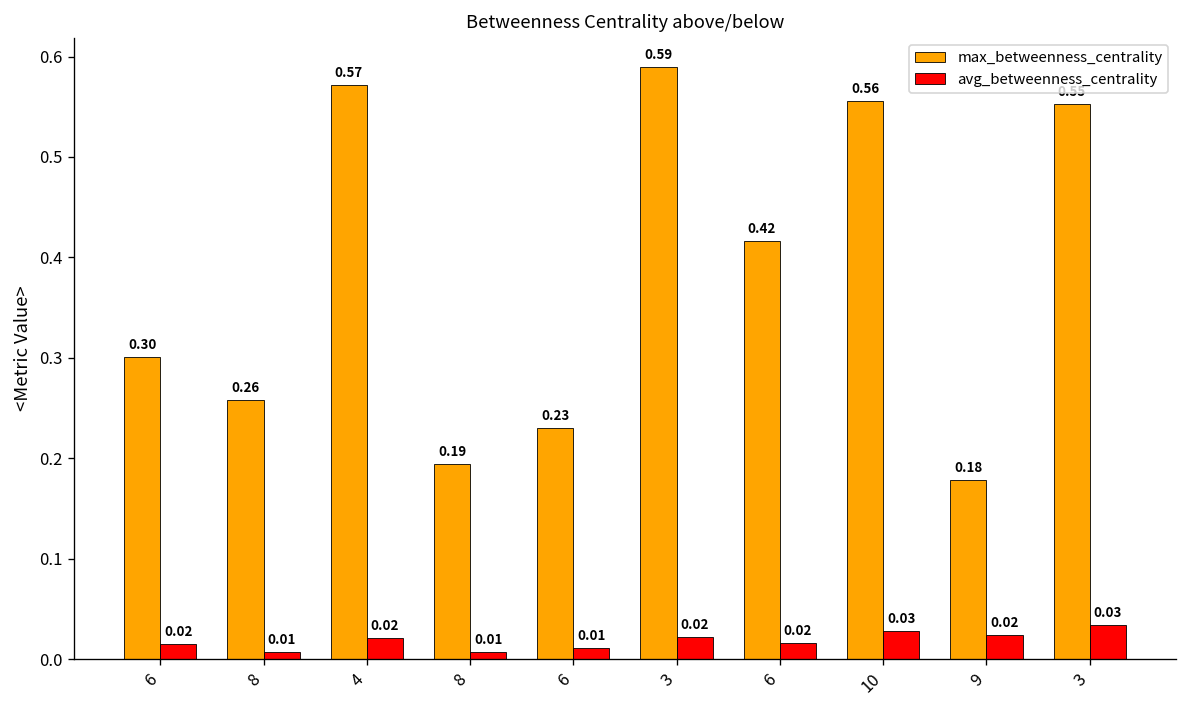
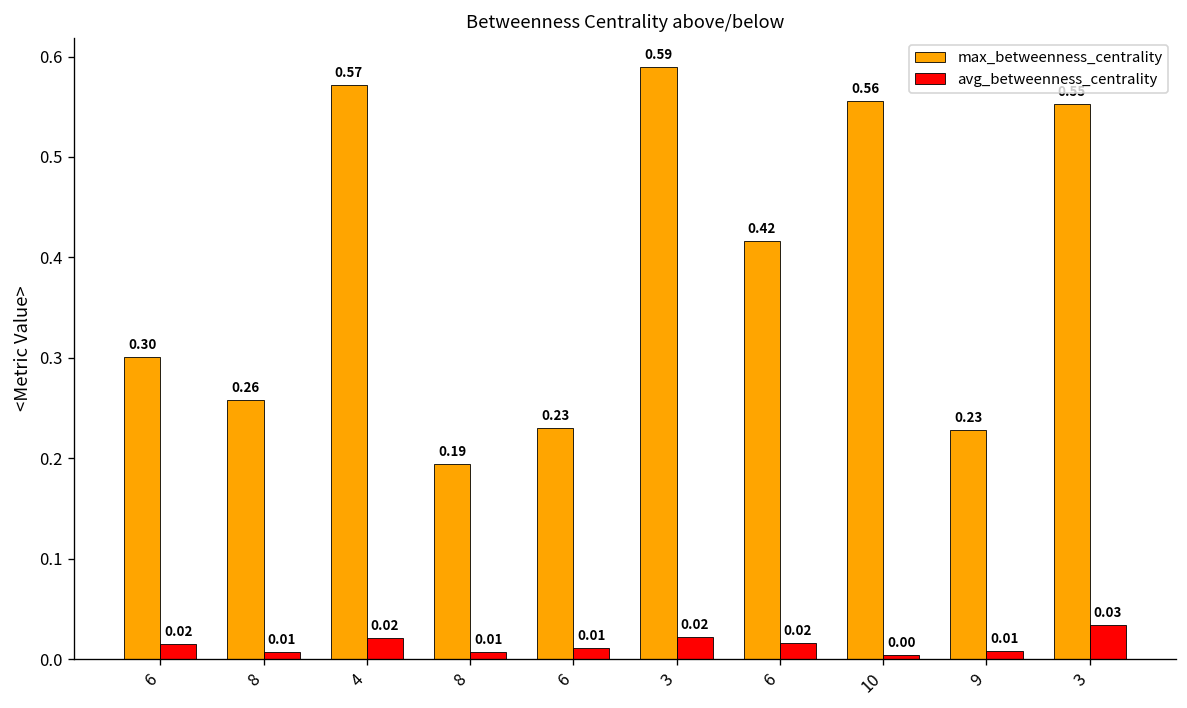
avg_betweenness_centrality, 10: 0.03 -> 0.00
max_betweenness_centrality, 9: 0.18 -> 0.23
avg_betweenness_centrality, 9: 0.02 -> 0.01
